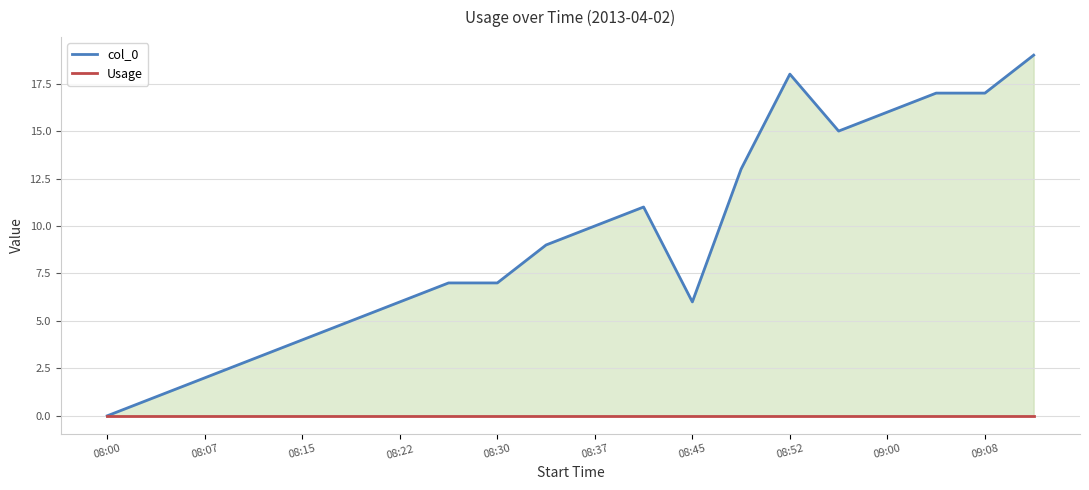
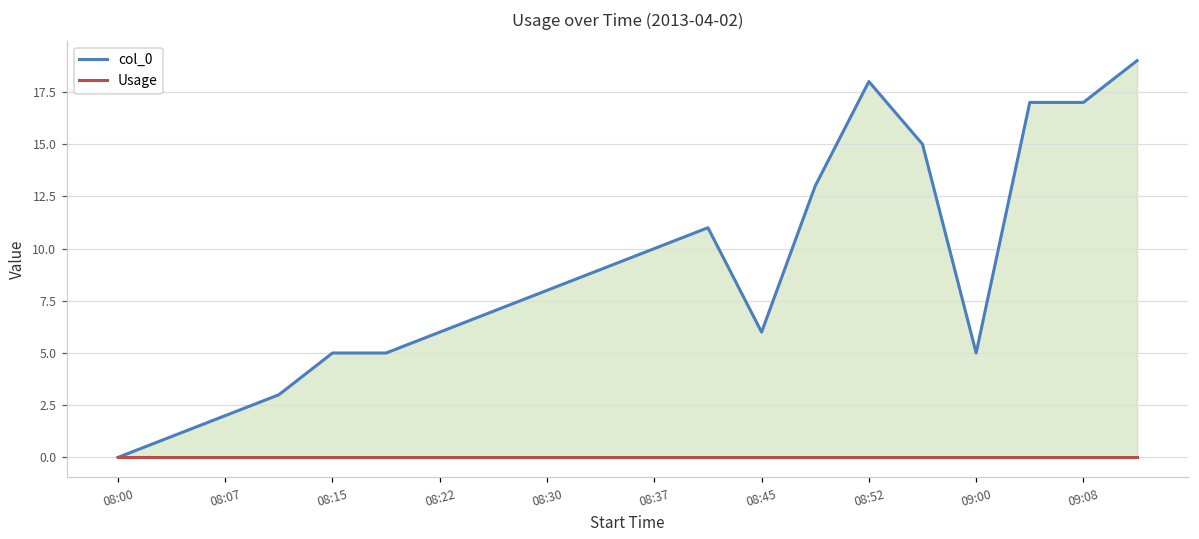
col_0, 08:15: 4 -> 5
col_0, 08:30: 7 -> 8
col_0, 09:00: 16 -> 5
